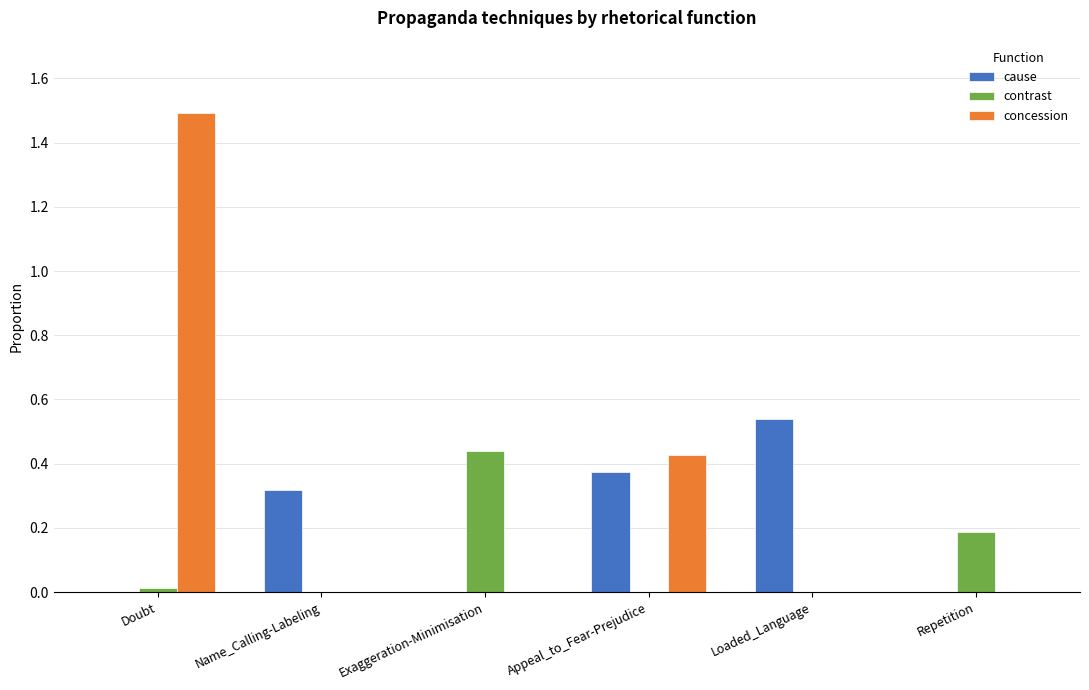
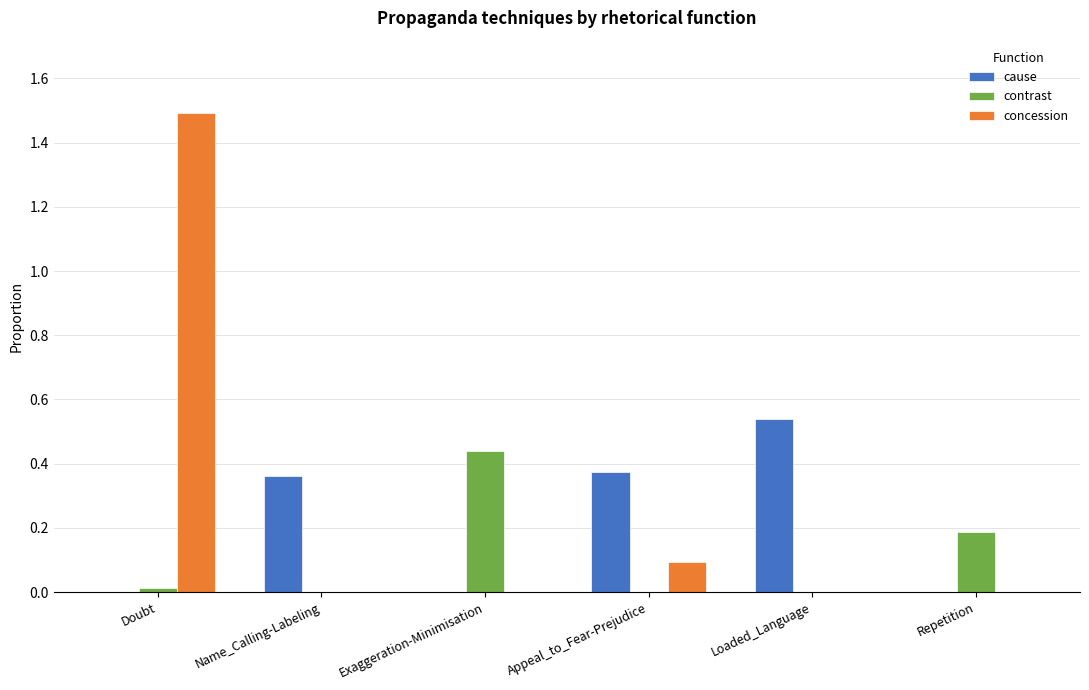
cause, Name_Calling-Labeling: 0.32 -> 0.36
concession, Appeal_to_Fear-Prejudice: 0.43 -> 0.09
